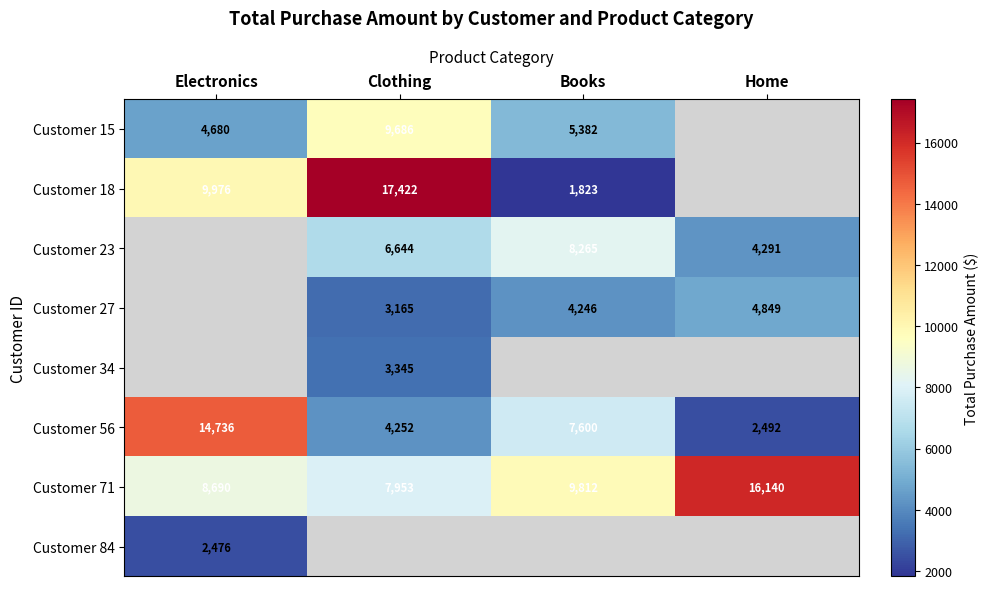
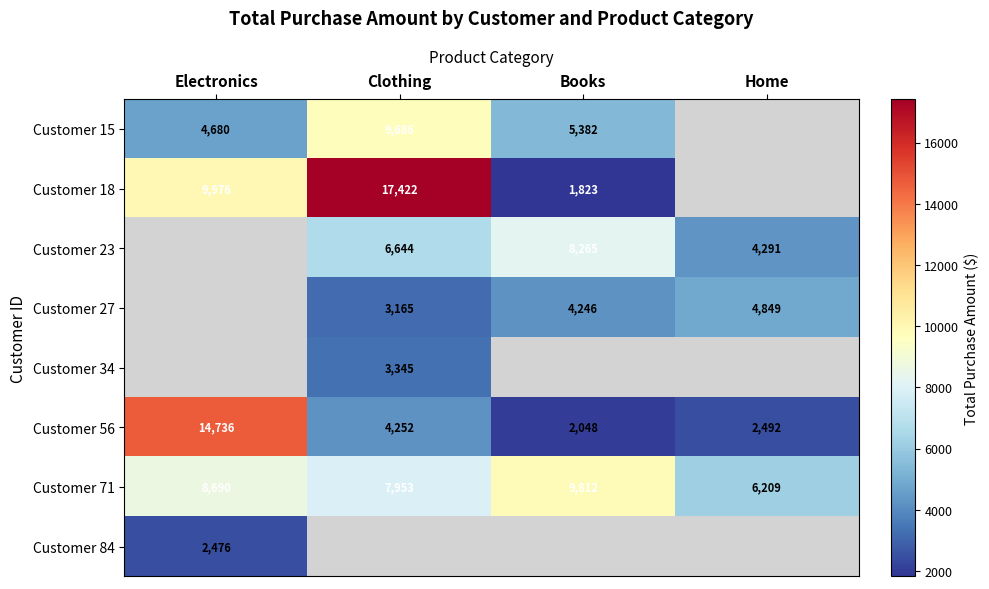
Customer 56, Books: 7,600 -> 2,048
Customer 71, Home: 16,140 -> 6,209
